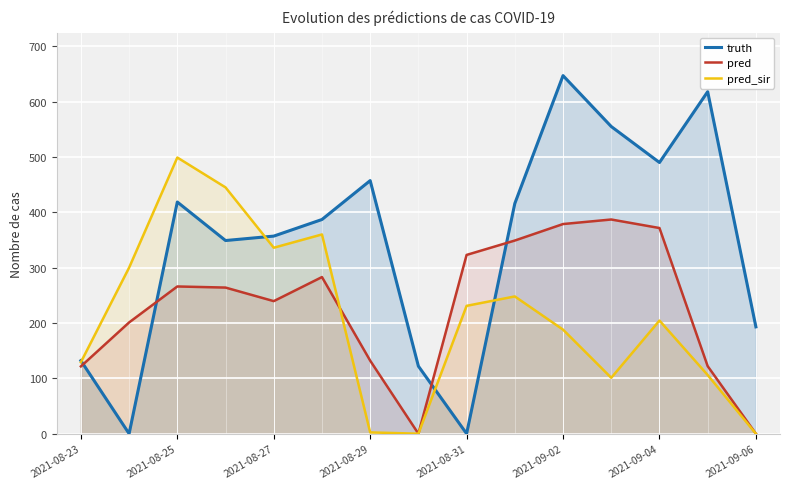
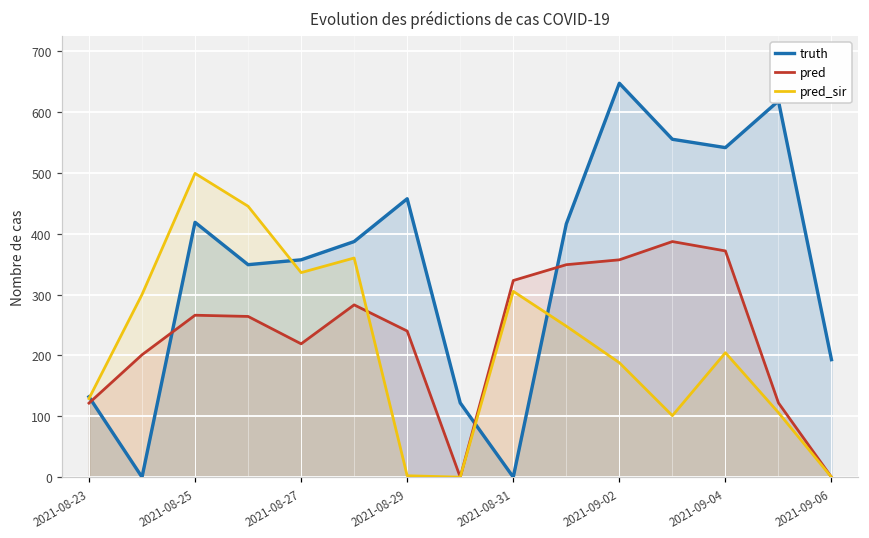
pred, 2021-08-27: 240 -> 220
pred, 2021-08-29: 130 -> 240
pred_sir, 2021-08-31: 230 -> 310
pred, 2021-09-02: 380 -> 360
truth, 2021-09-04: 490 -> 540
